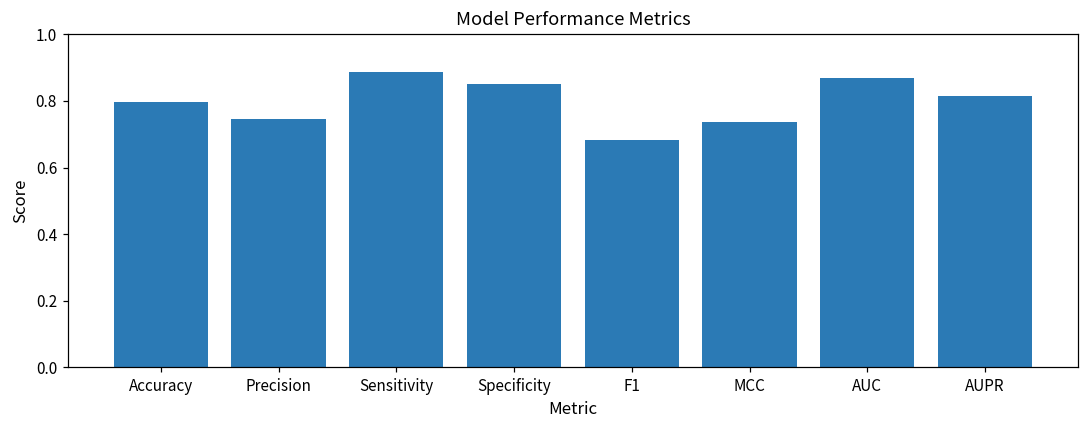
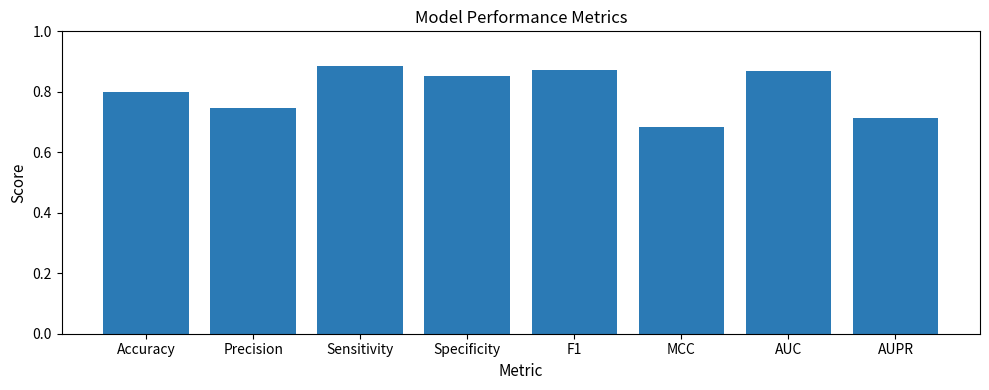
F1: 0.68 -> 0.87
MCC: 0.74 -> 0.69
AUPR: 0.82 -> 0.71
